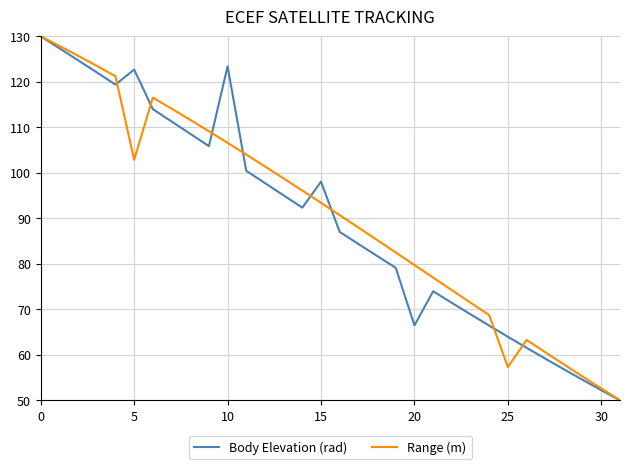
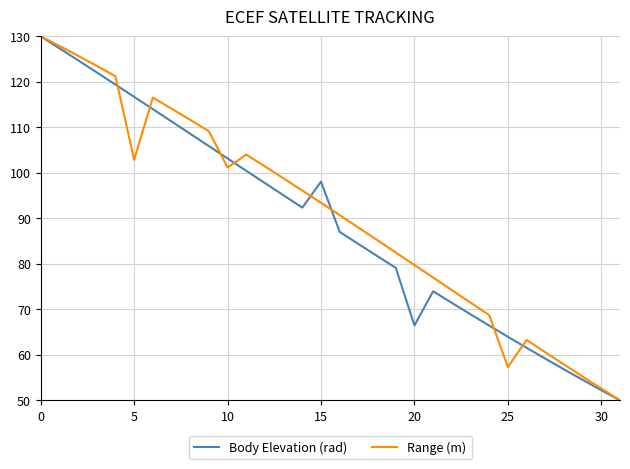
Body Elevation (rad), 5: 123 -> 117
Body Elevation (rad), 10: 123 -> 103
Range (m), 10: 107 -> 101
